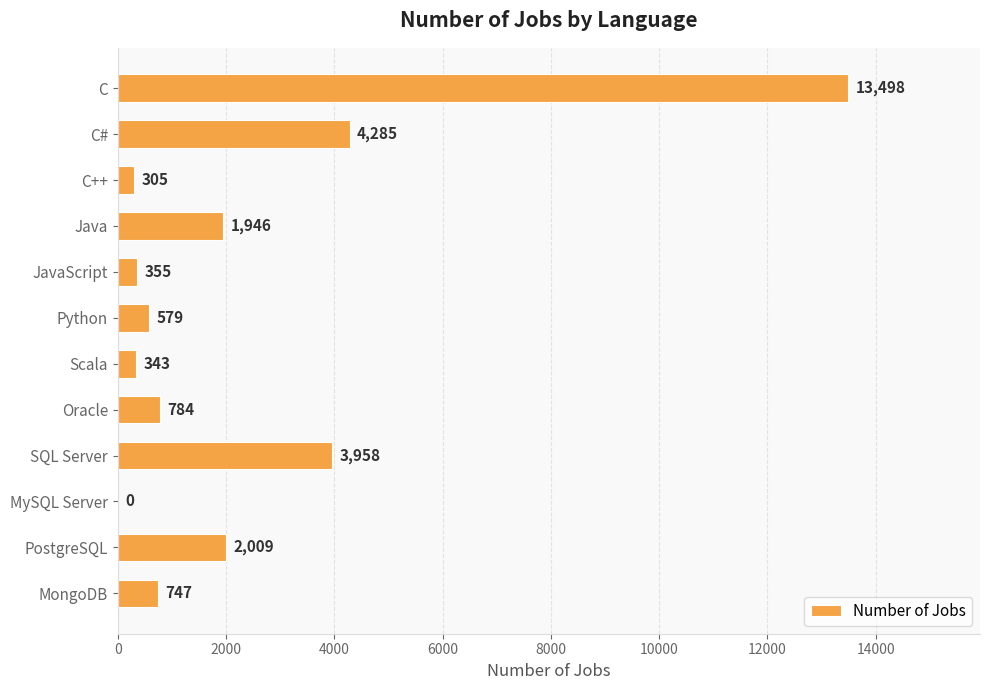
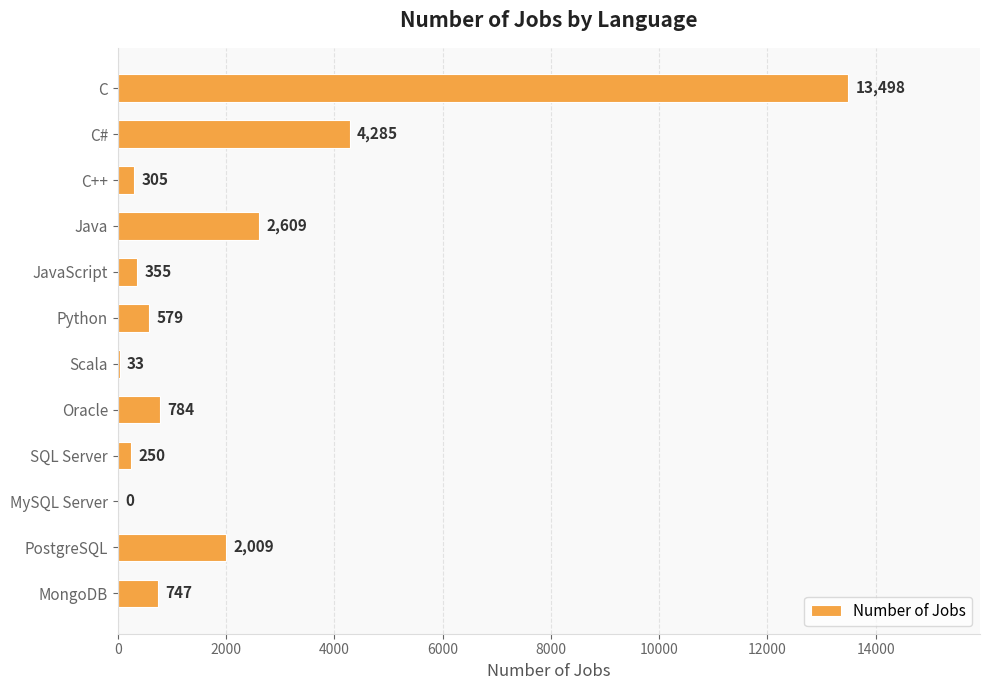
Java: 1,946 -> 2,609
Scala: 343 -> 33
SQL Server: 3,958 -> 250
